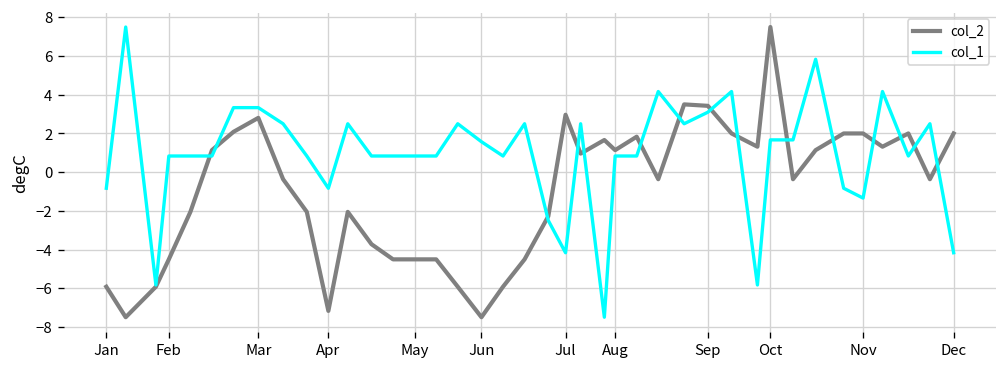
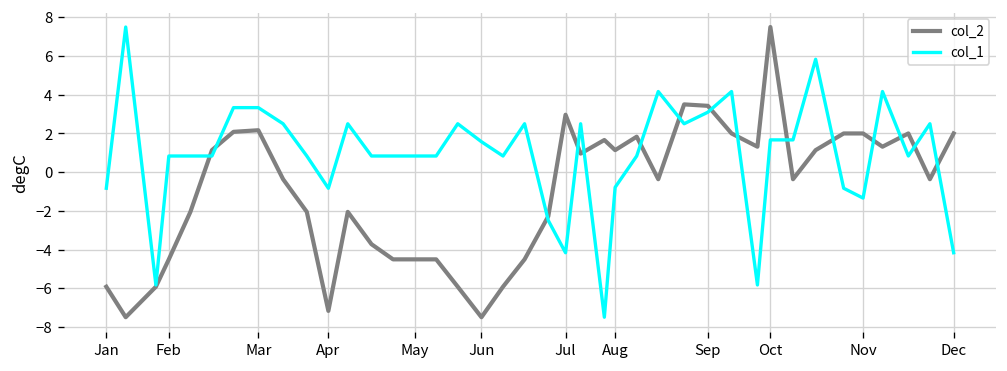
col_2, Mar: 2.8 -> 2.2
col_1, Aug: 0.8 -> -0.8
